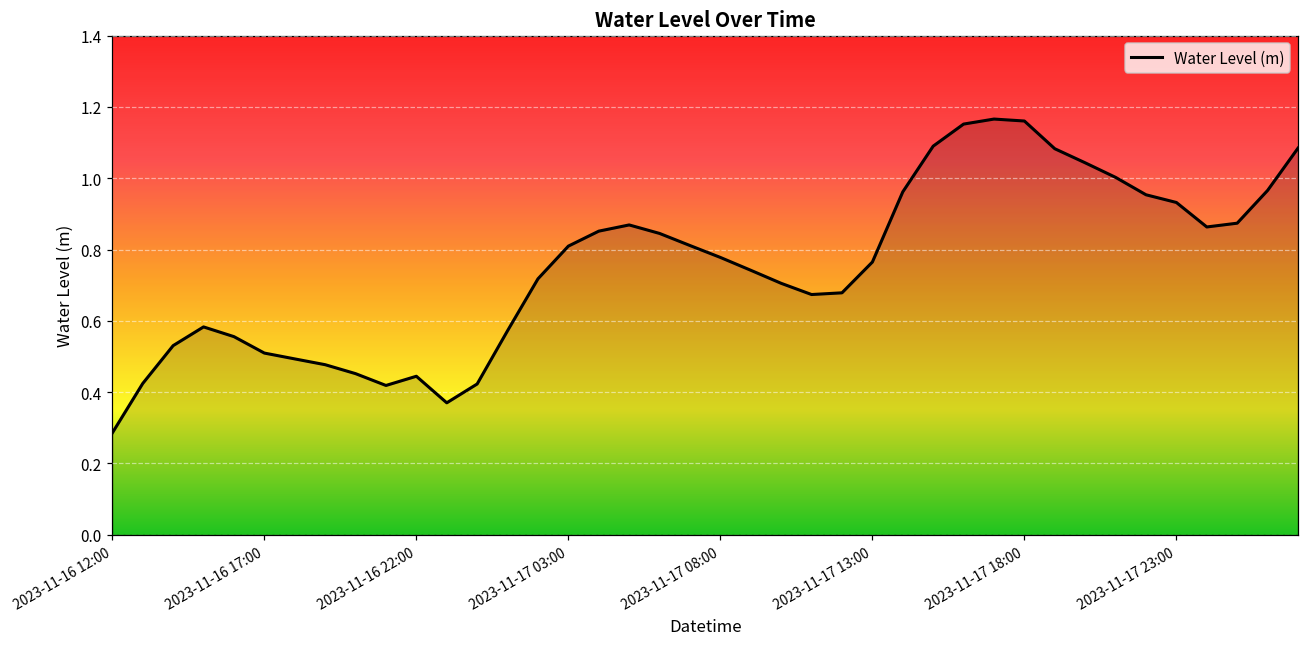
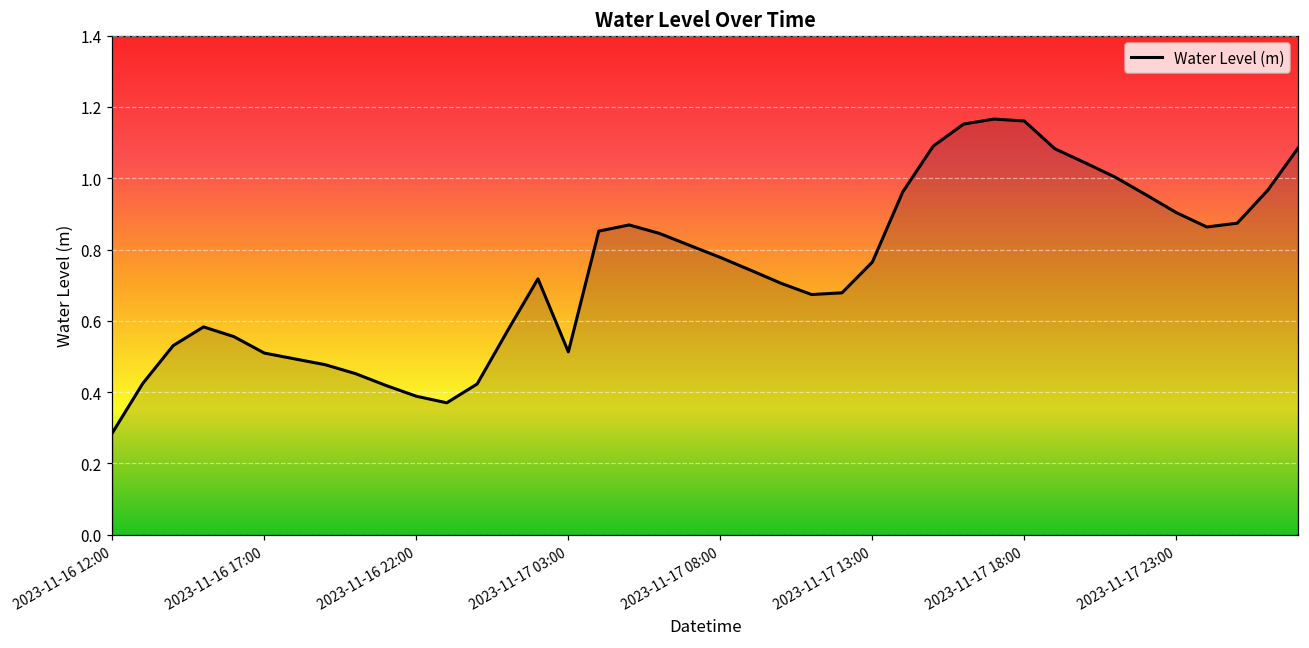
2023-11-16 22:00: 0.44 -> 0.39
2023-11-17 03:00: 0.81 -> 0.51
2023-11-17 23:00: 0.93 -> 0.90
